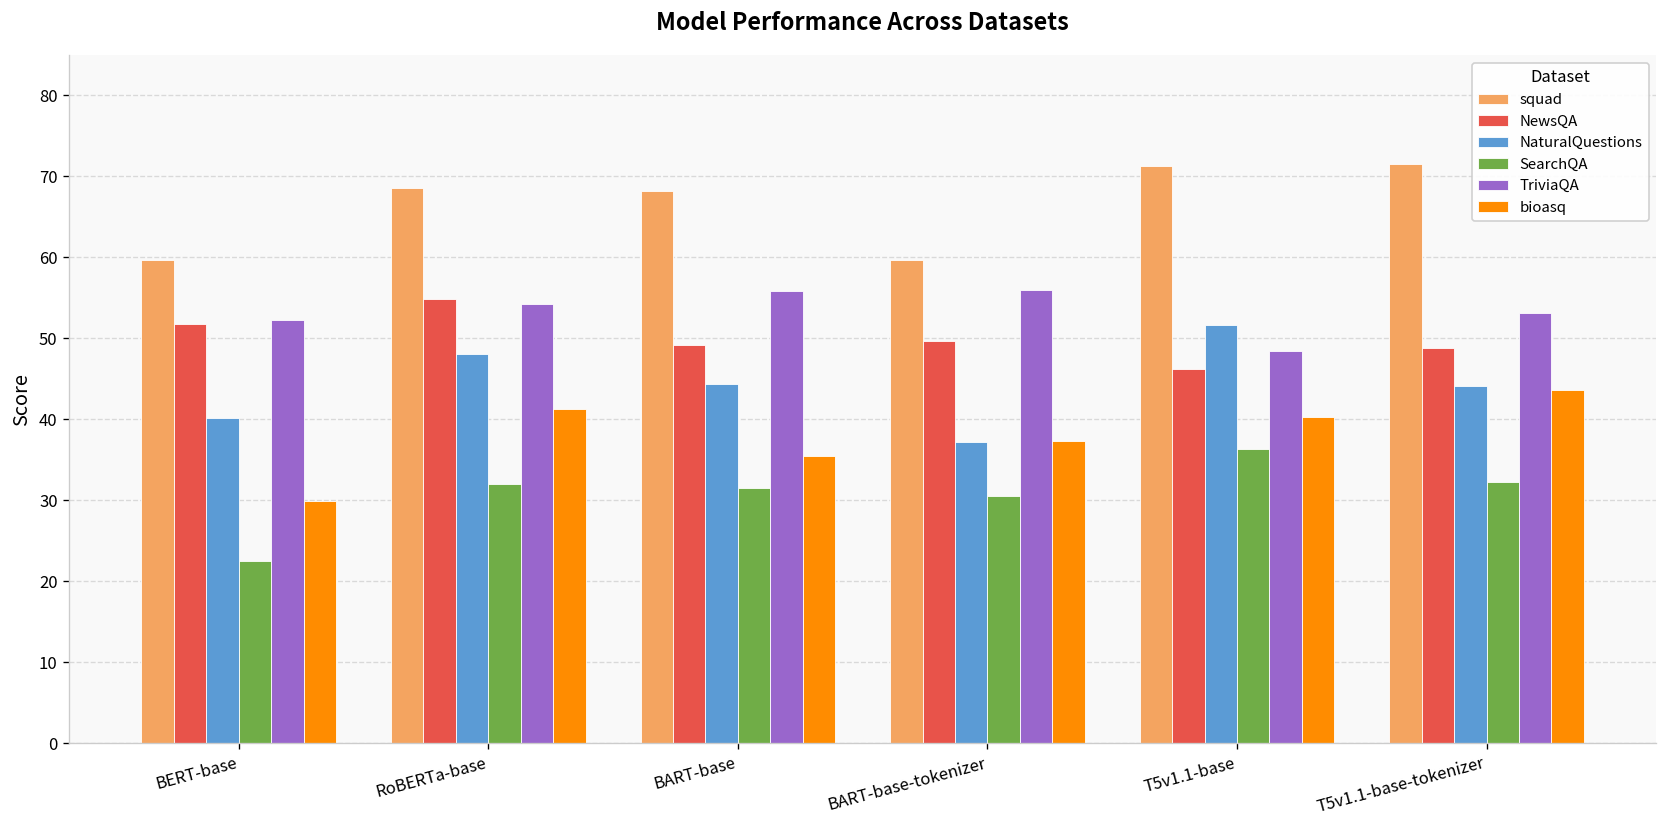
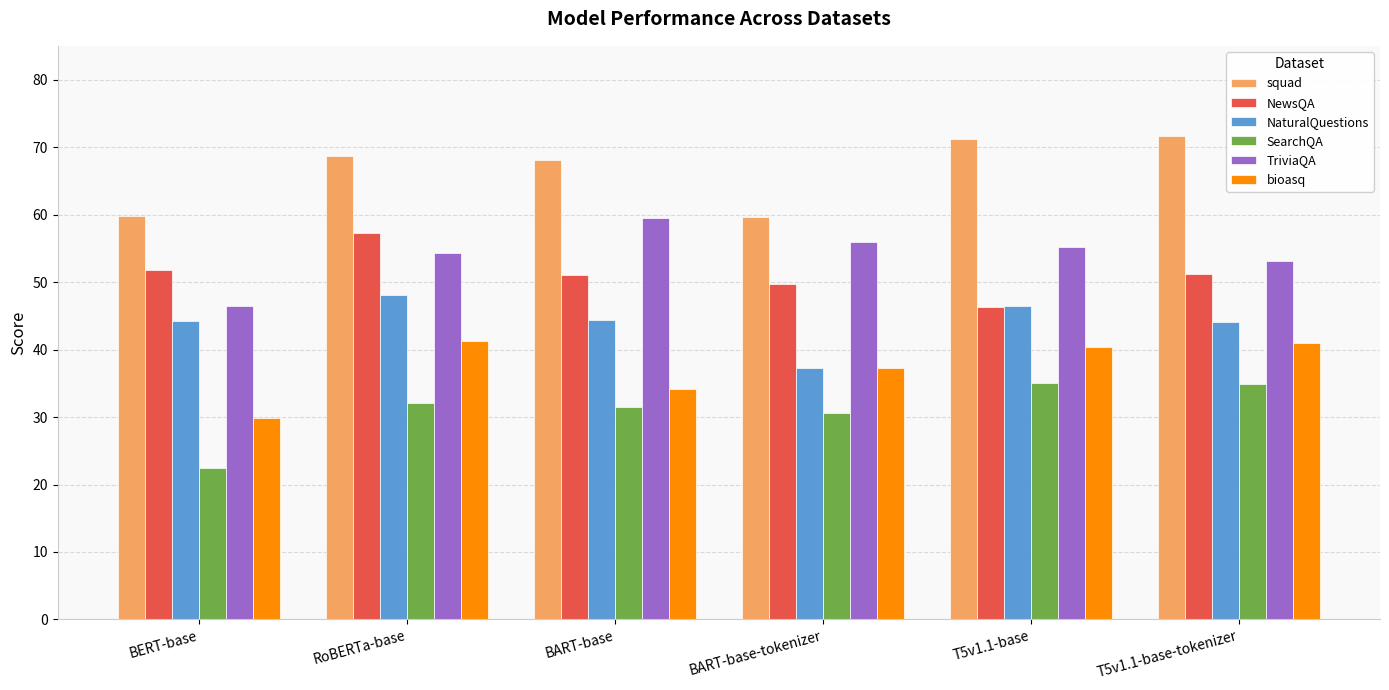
NaturalQuestions, BERT-base: 40 -> 44
TriviaQA, BERT-base: 52 -> 46
NewsQA, RoBERTa-base: 55 -> 57
NewsQA, BART-base: 49 -> 51
TriviaQA, BART-base: 56 -> 60
bioasq, BART-base: 35 -> 34
NaturalQuestions, T5v1.1-base: 52 -> 46
SearchQA, T5v1.1-base: 36 -> 35
TriviaQA, T5v1.1-base: 48 -> 55
NewsQA, T5v1.1-base-tokenizer: 49 -> 51
SearchQA, T5v1.1-base-tokenizer: 32 -> 35
bioasq, T5v1.1-base-tokenizer: 44 -> 41
